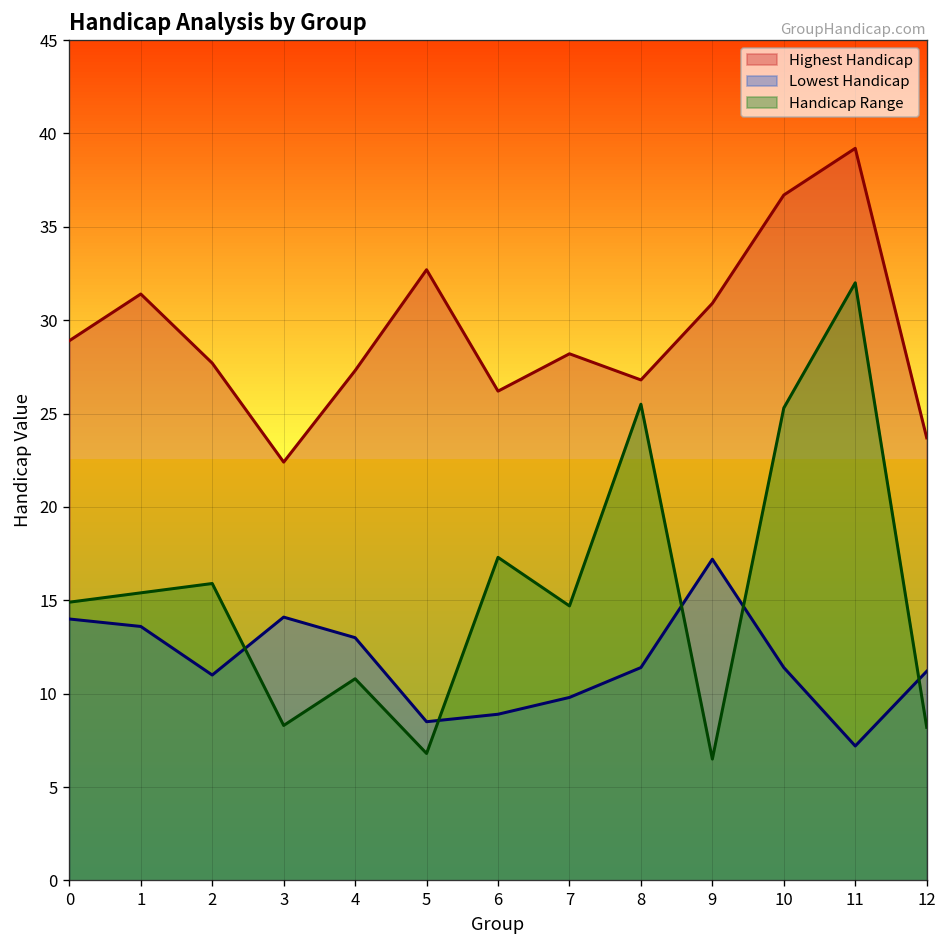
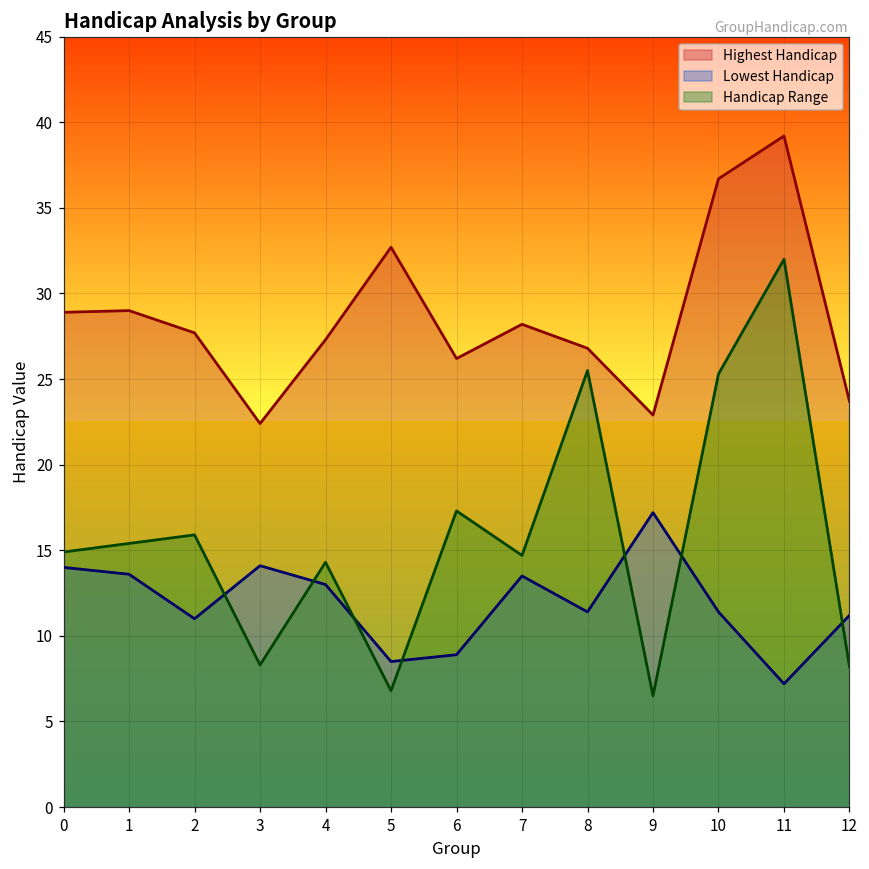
Highest Handicap, 1: 31.4 -> 29.0
Handicap Range, 4: 10.8 -> 14.3
Lowest Handicap, 7: 9.8 -> 13.5
Highest Handicap, 9: 30.9 -> 22.9
